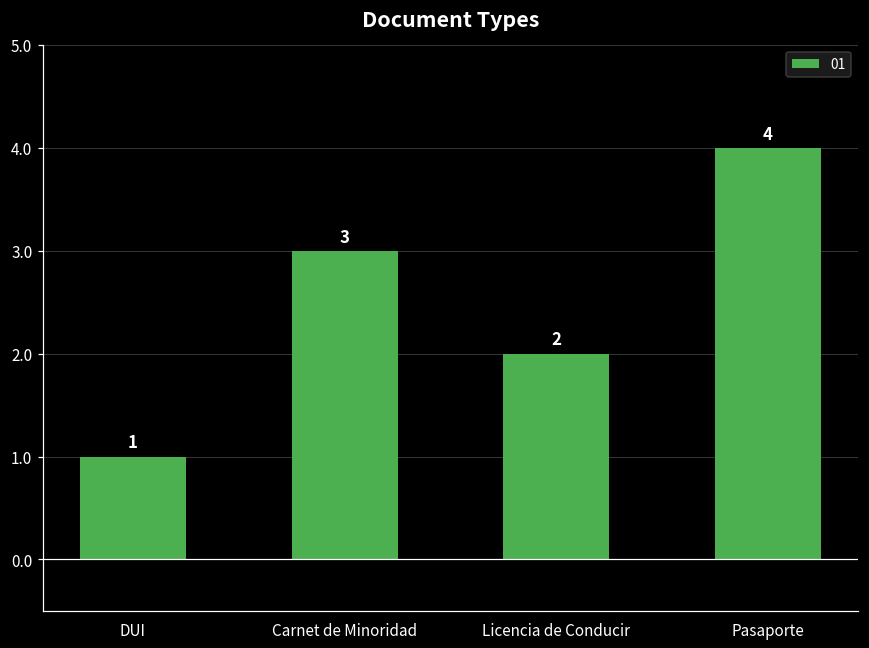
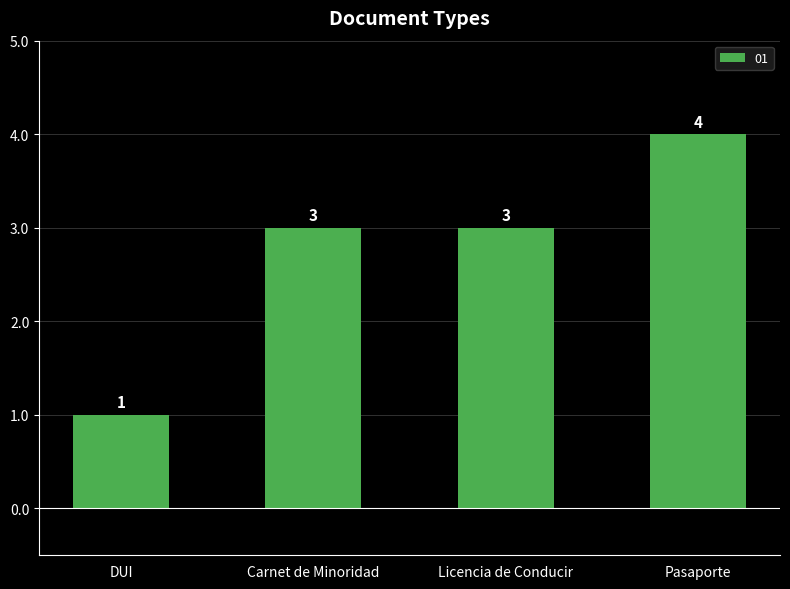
Licencia de Conducir: 2 -> 3
